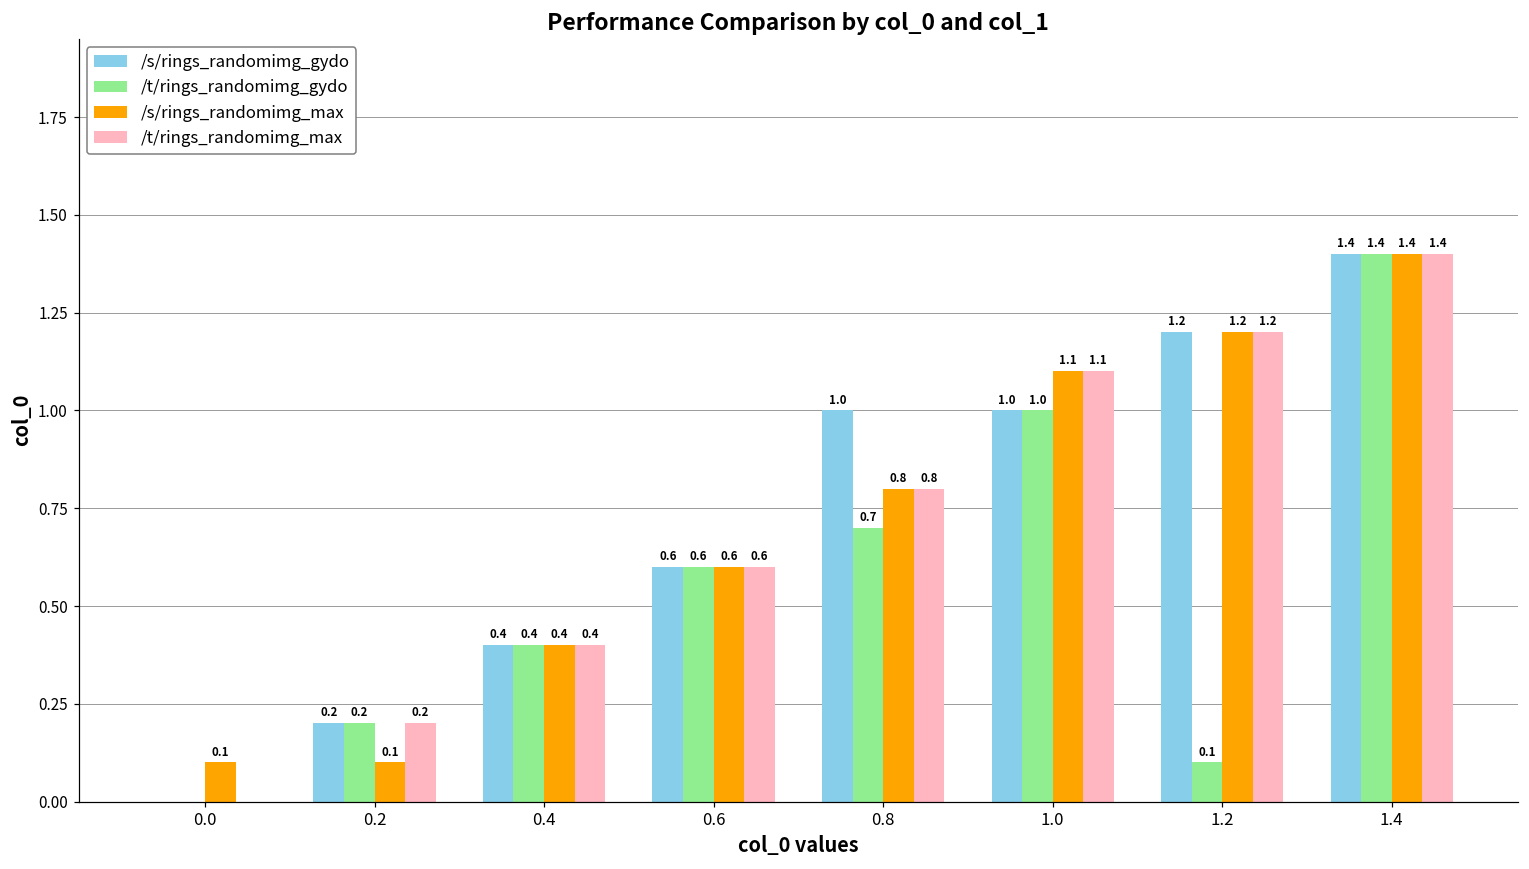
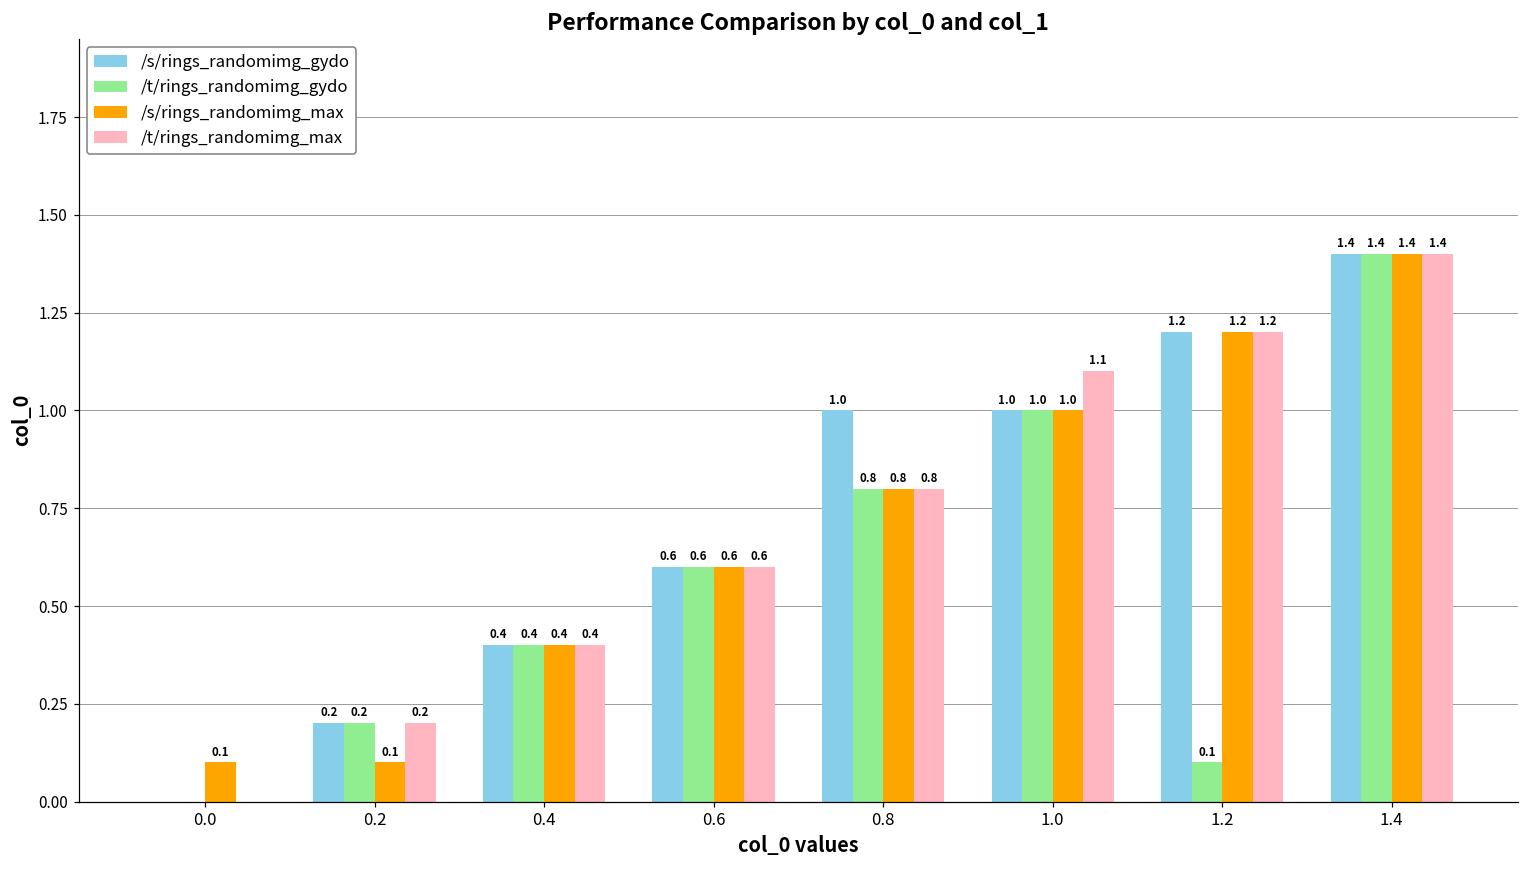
/t/rings_randomimg_gydo, 0.8: 0.7 -> 0.8
/s/rings_randomimg_max, 1.0: 1.1 -> 1.0
